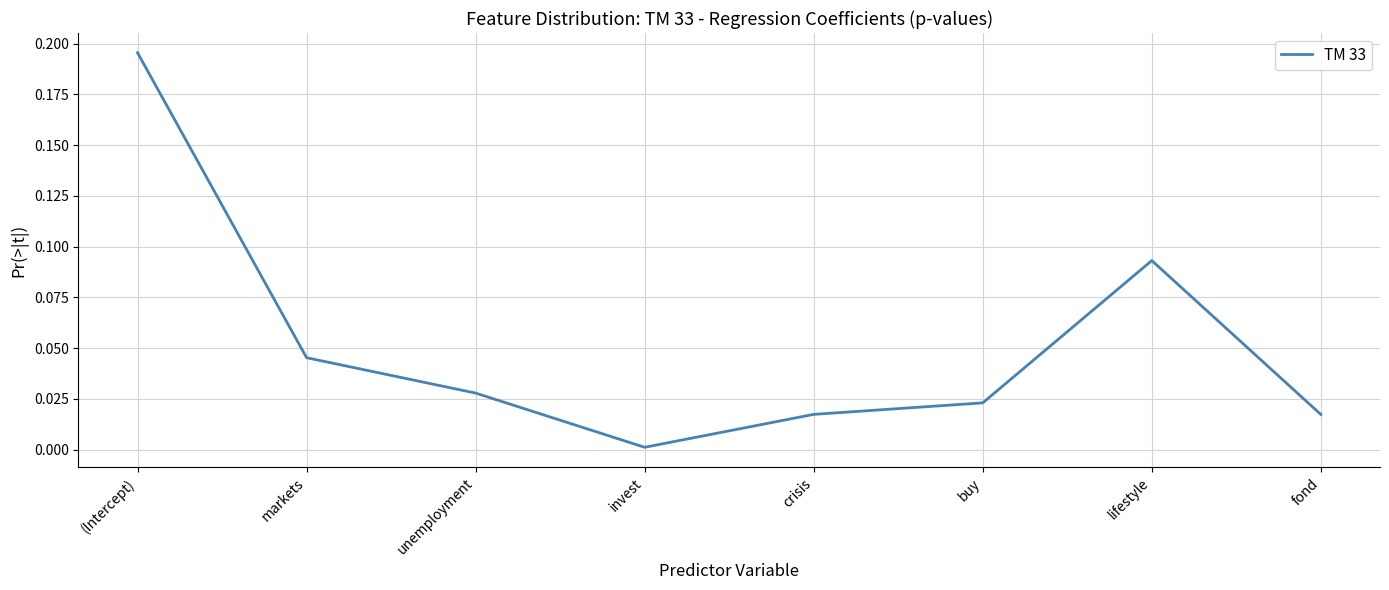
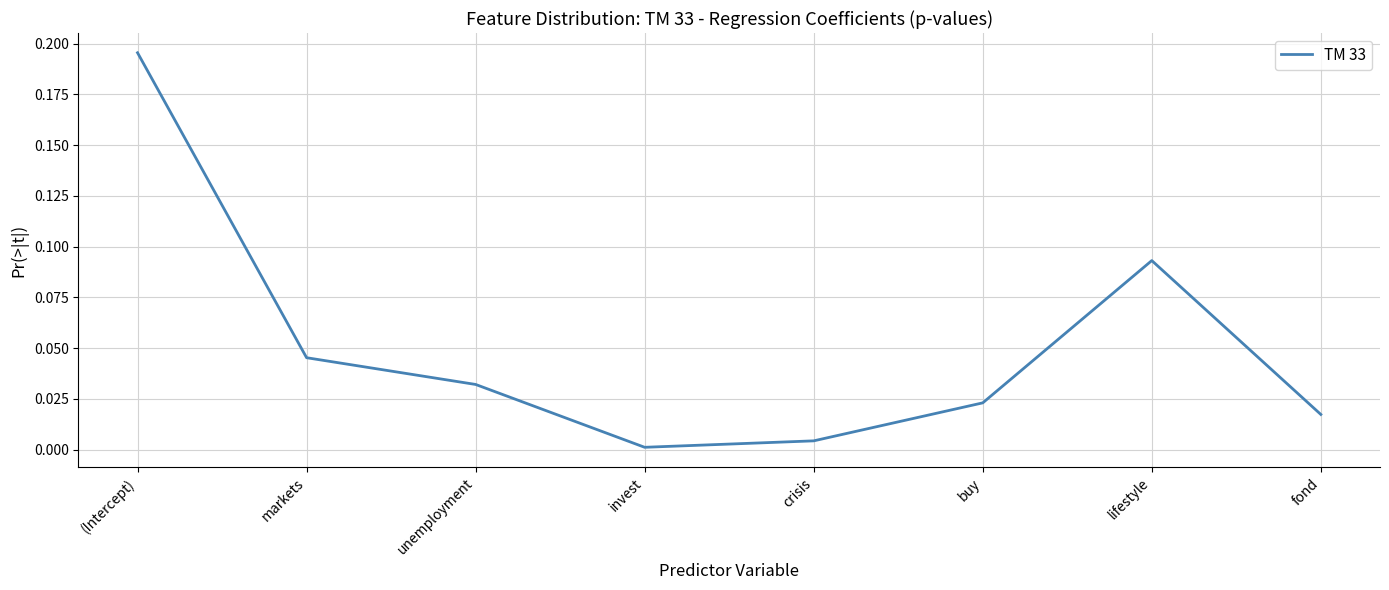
unemployment: 0.028 -> 0.032
crisis: 0.017 -> 0.004
